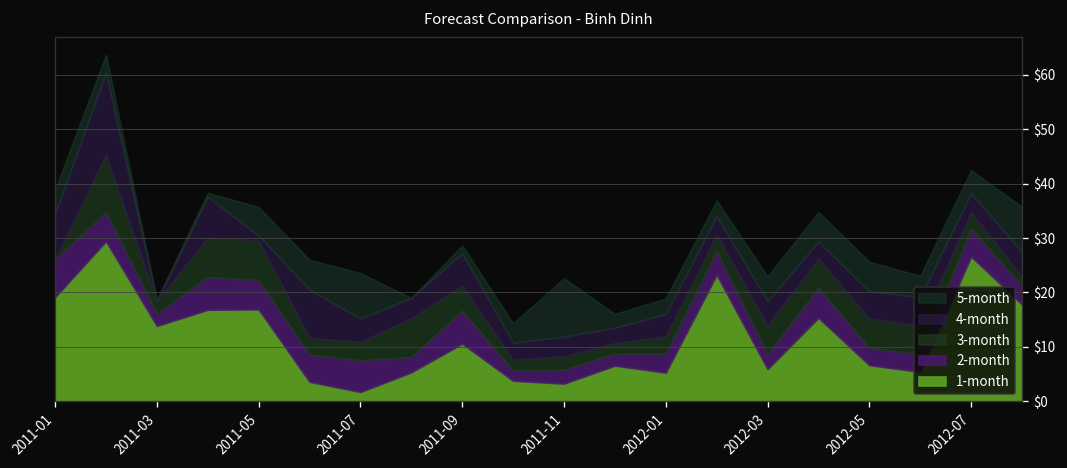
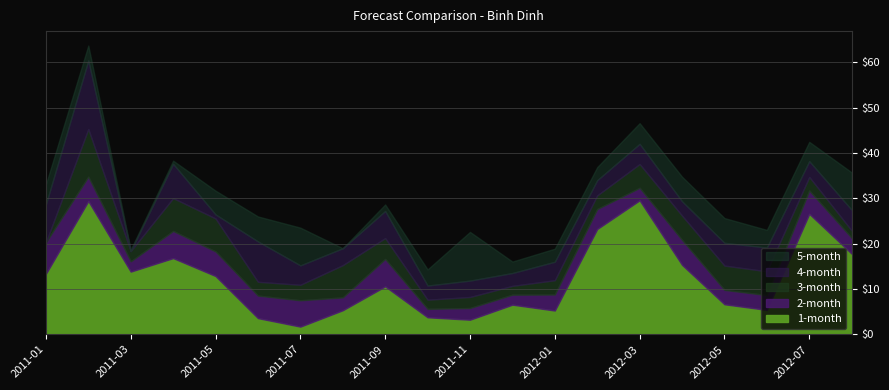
1-month, 2011-01: $19 -> $13
1-month, 2011-05: $17 -> $13
1-month, 2012-03: $6 -> $30
